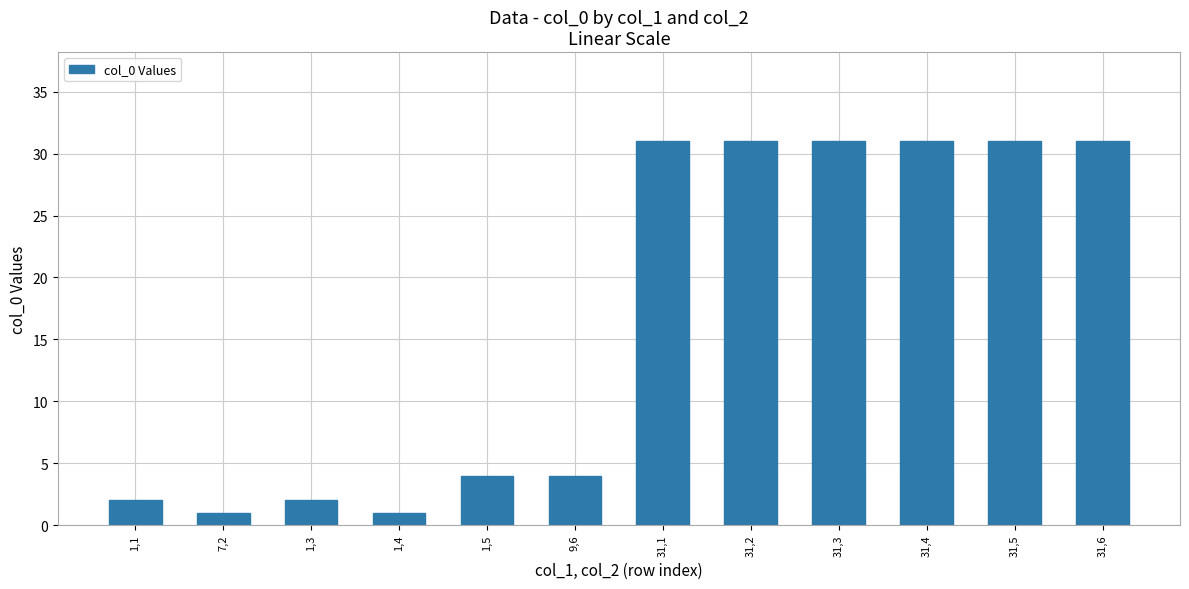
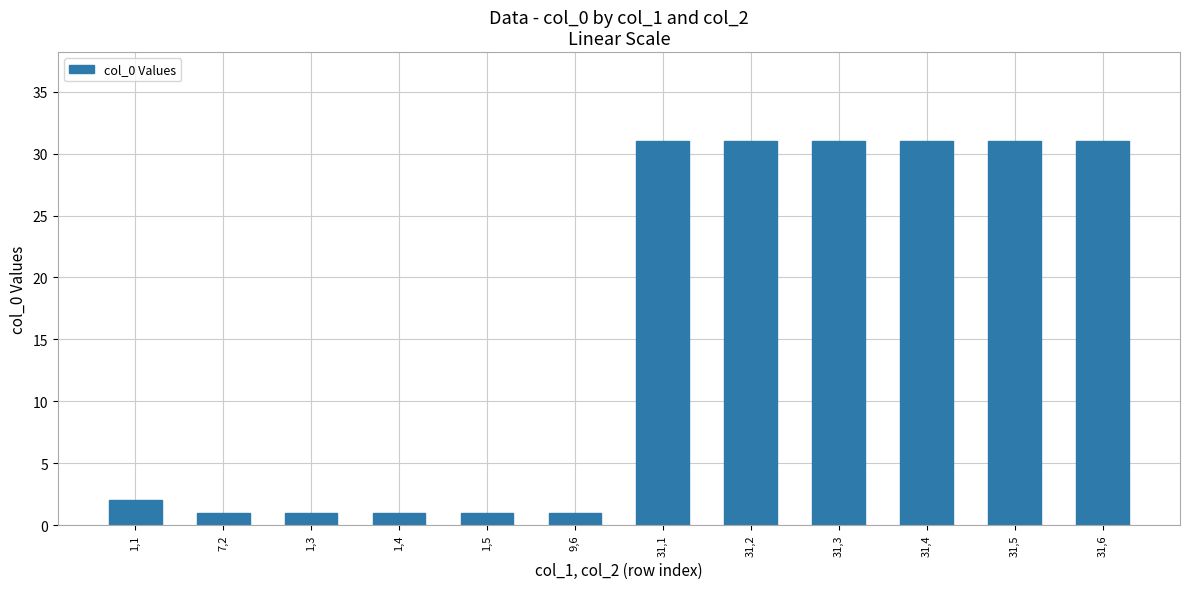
1,3: 2 -> 1
1,5: 4 -> 1
9,6: 4 -> 1
